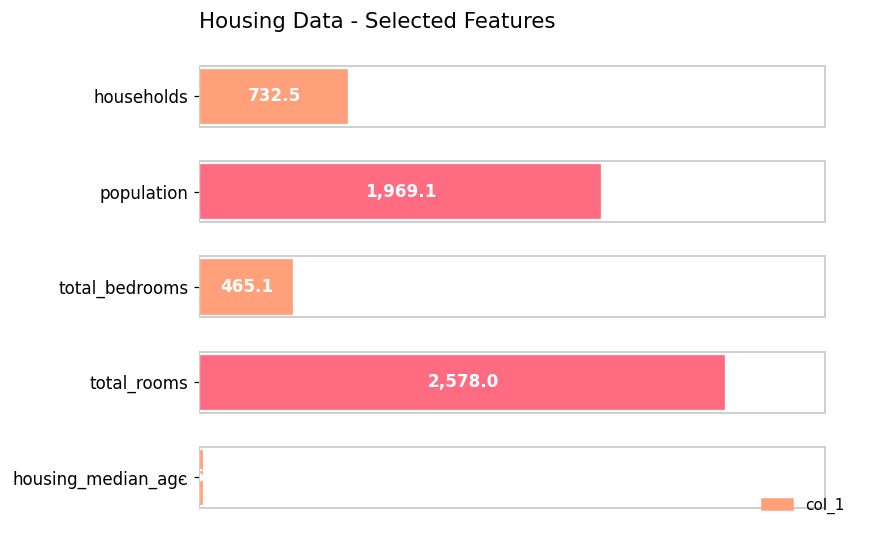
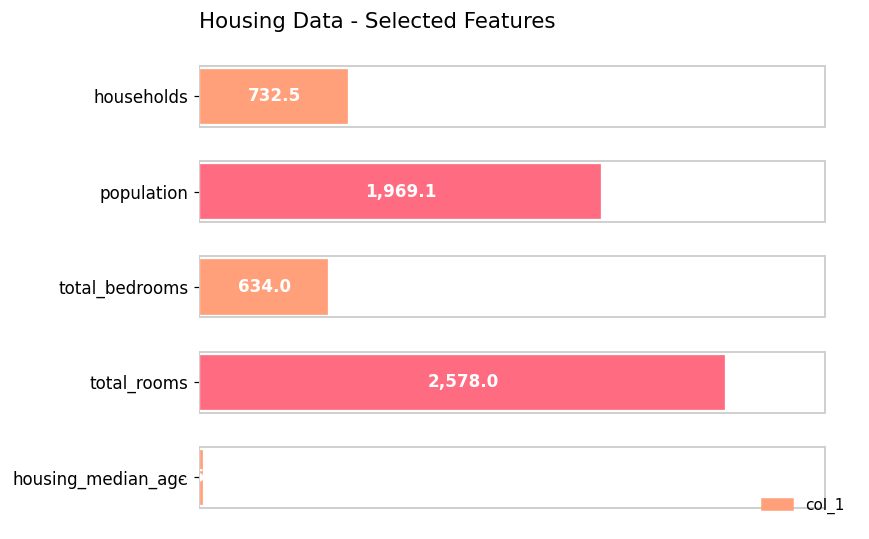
total_bedrooms: 465.1 -> 634.0
